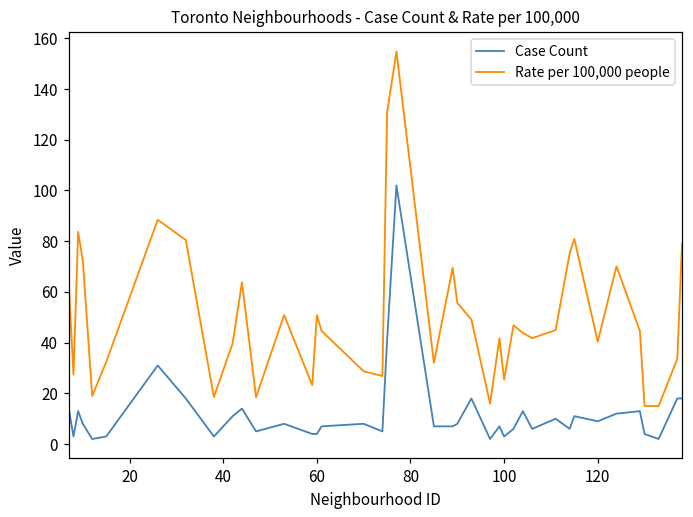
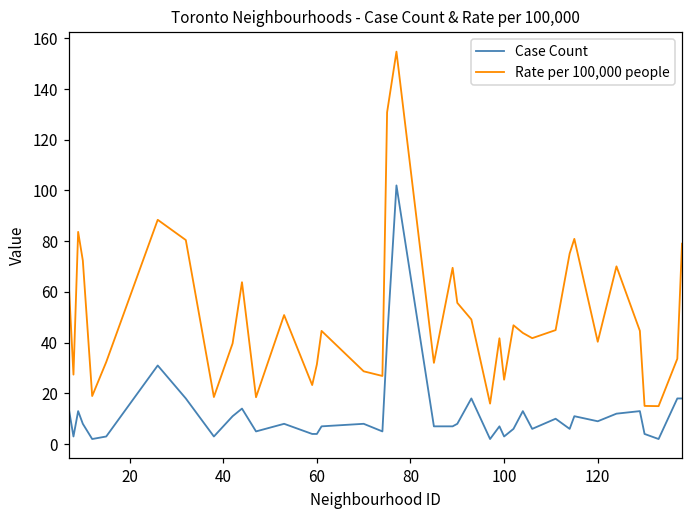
Rate per 100,000 people, 60: 51 -> 31
